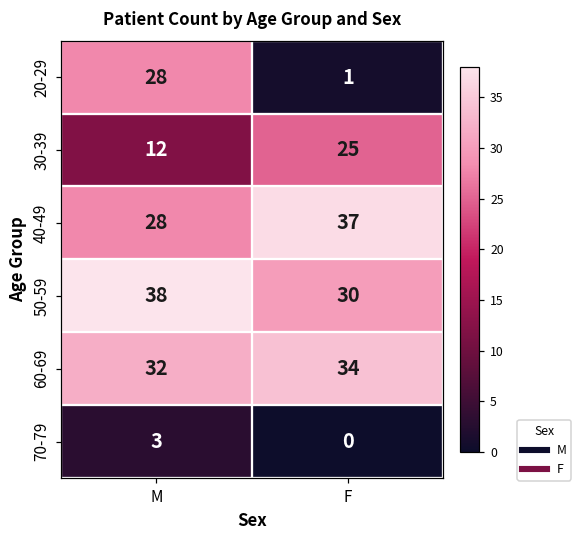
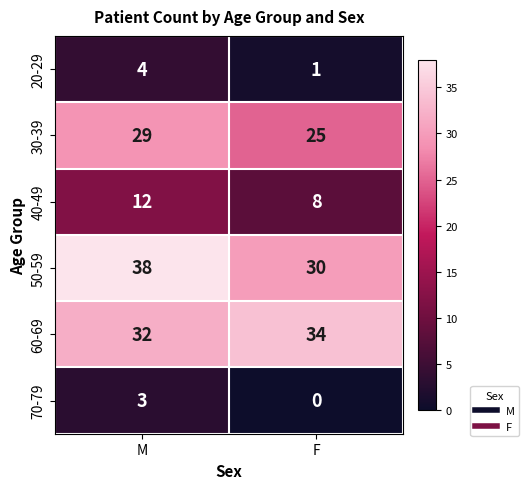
20-29, M: 28 -> 4
30-39, M: 12 -> 29
40-49, M: 28 -> 12
40-49, F: 37 -> 8
